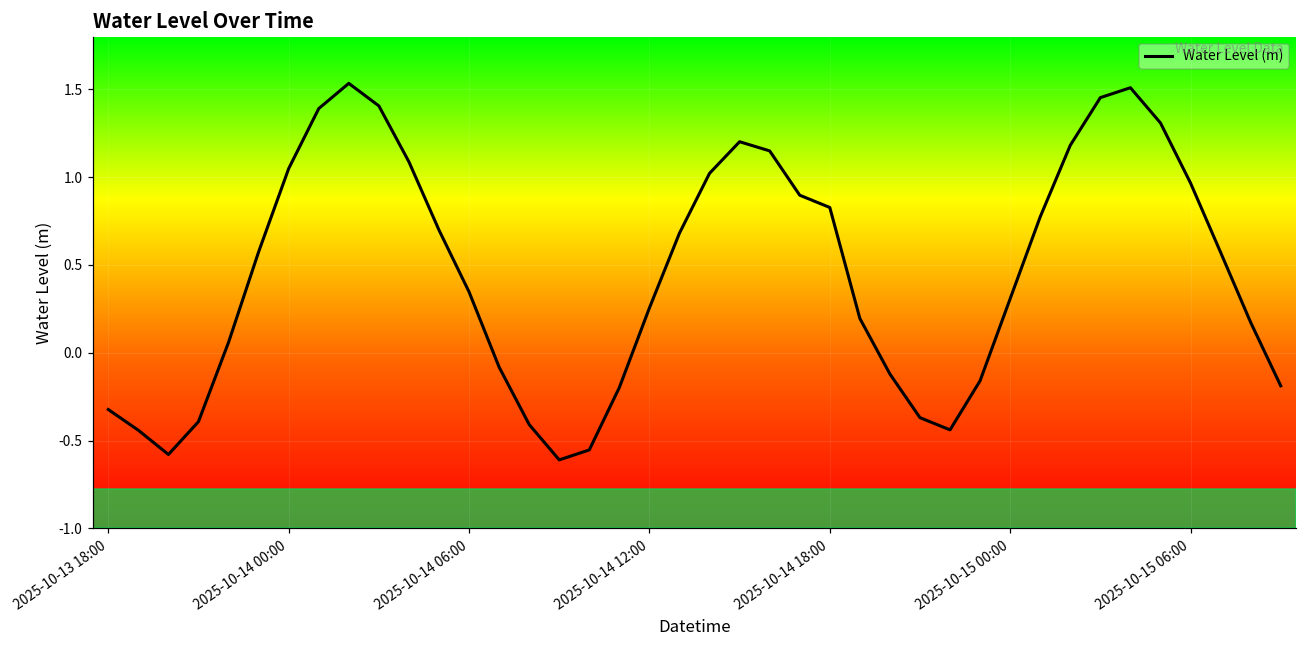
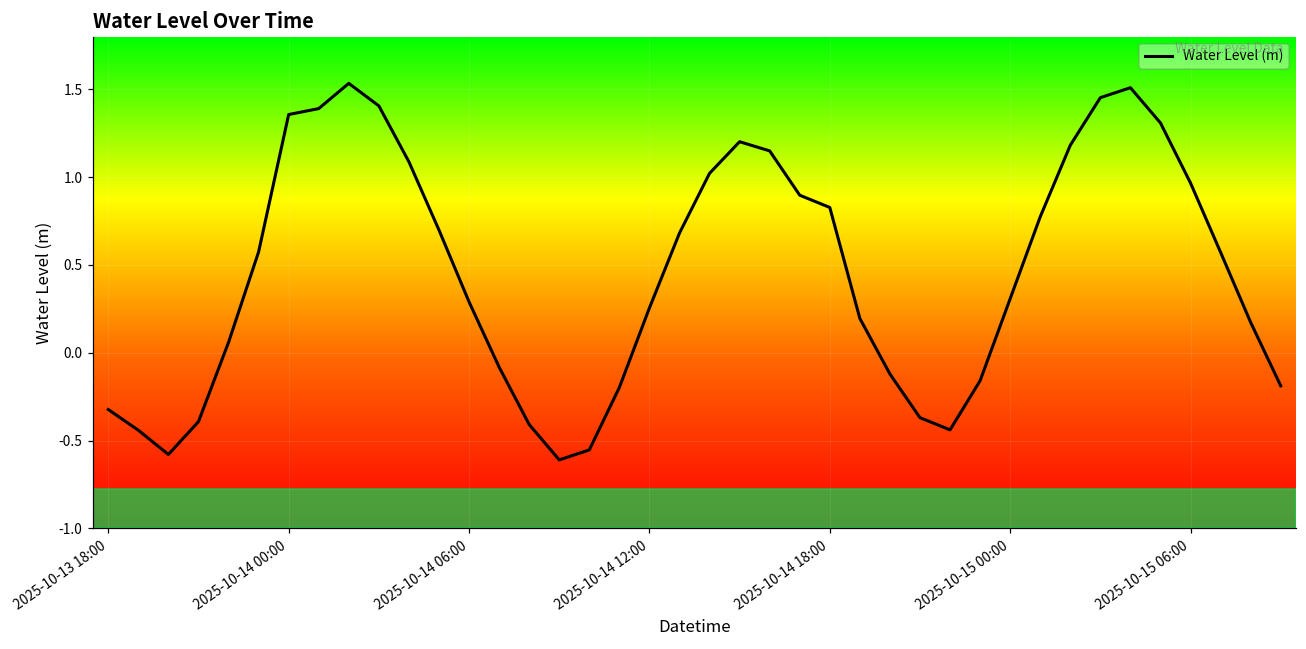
2025-10-14 00:00: 1.05 -> 1.36
2025-10-14 06:00: 0.35 -> 0.29
